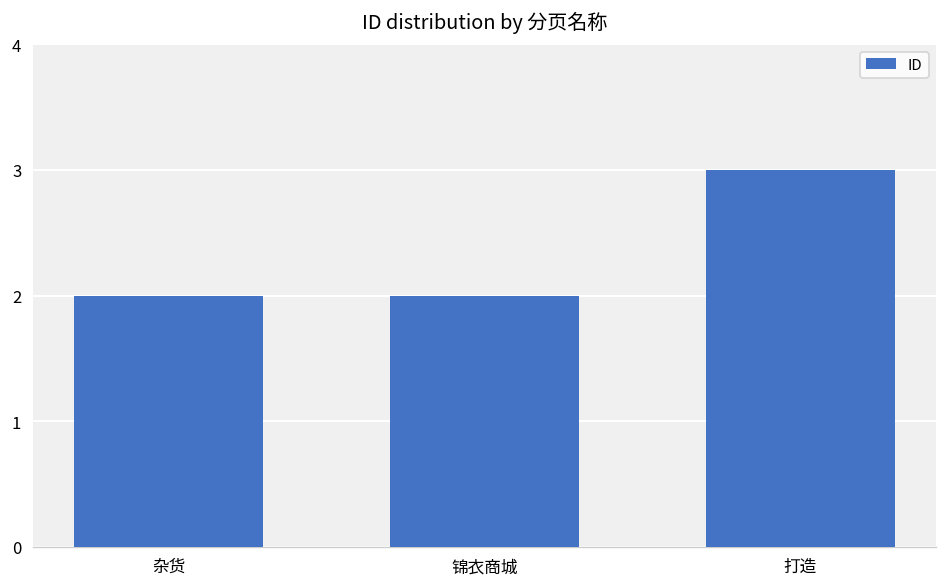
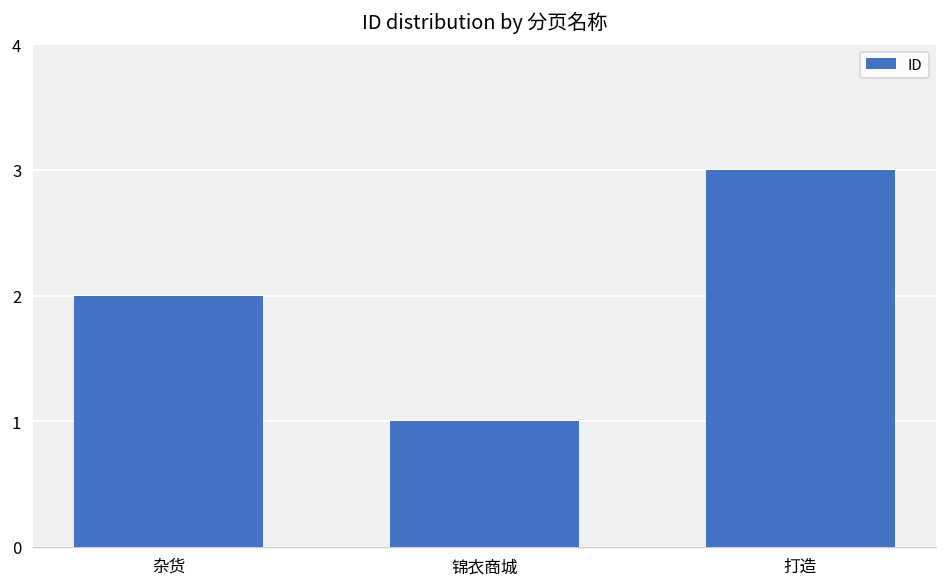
锦衣商城: 2 -> 1
